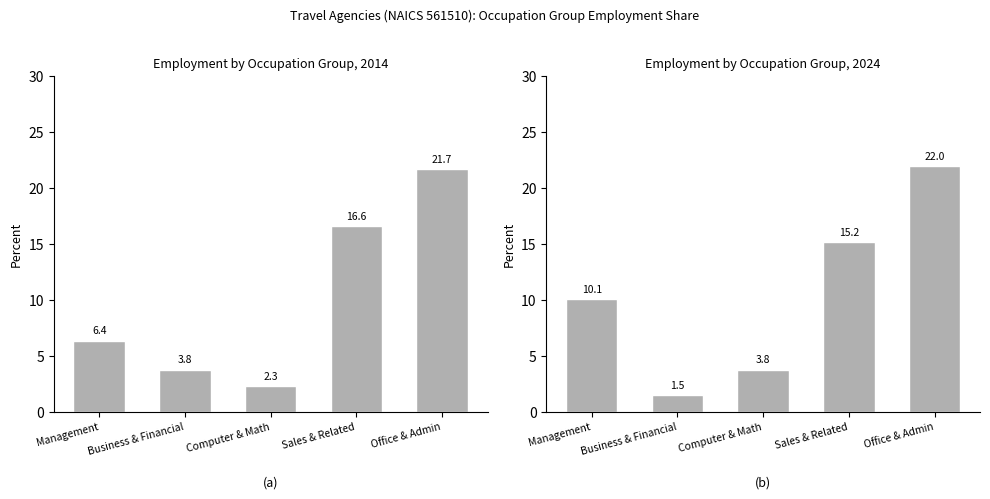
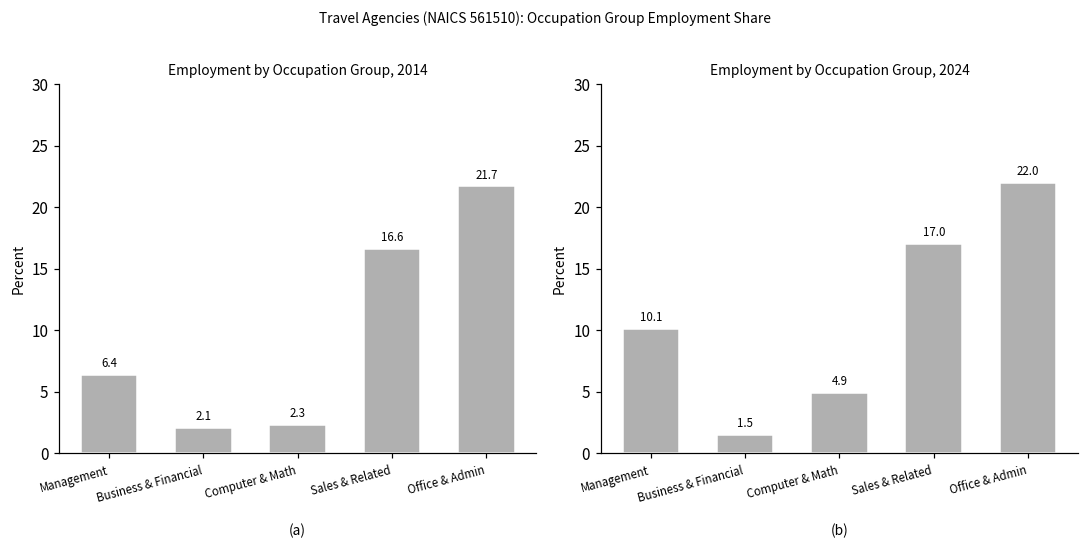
Employment by Occupation Group, 2014, Business & Financial: 3.8 -> 2.1
Employment by Occupation Group, 2024, Computer & Math: 3.8 -> 4.9
Employment by Occupation Group, 2024, Sales & Related: 15.2 -> 17.0
